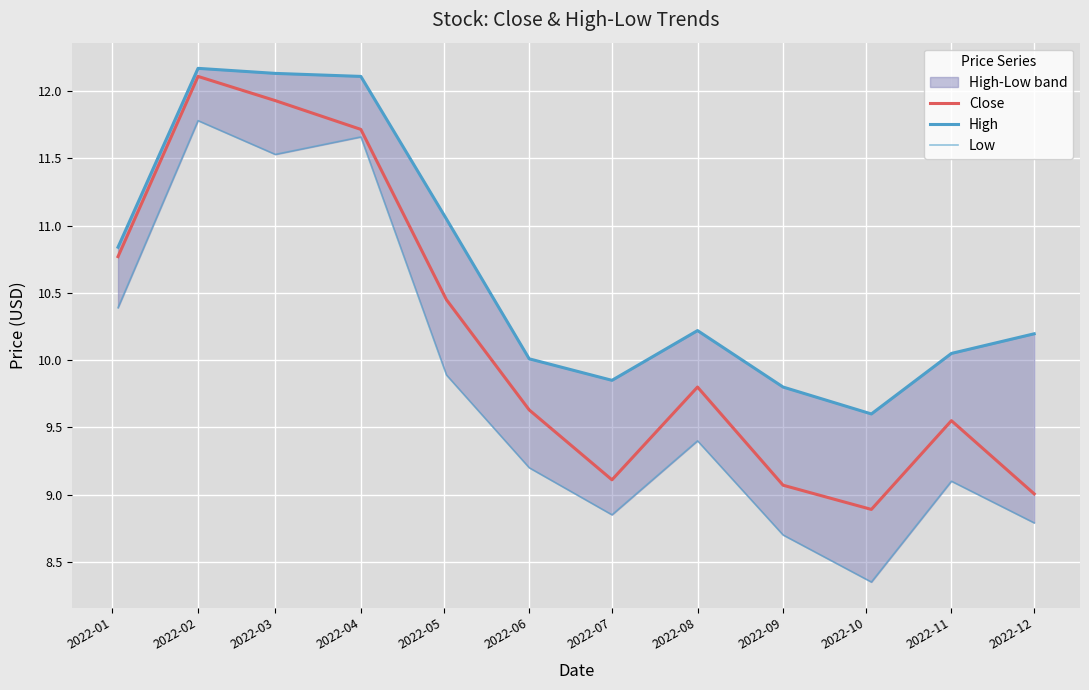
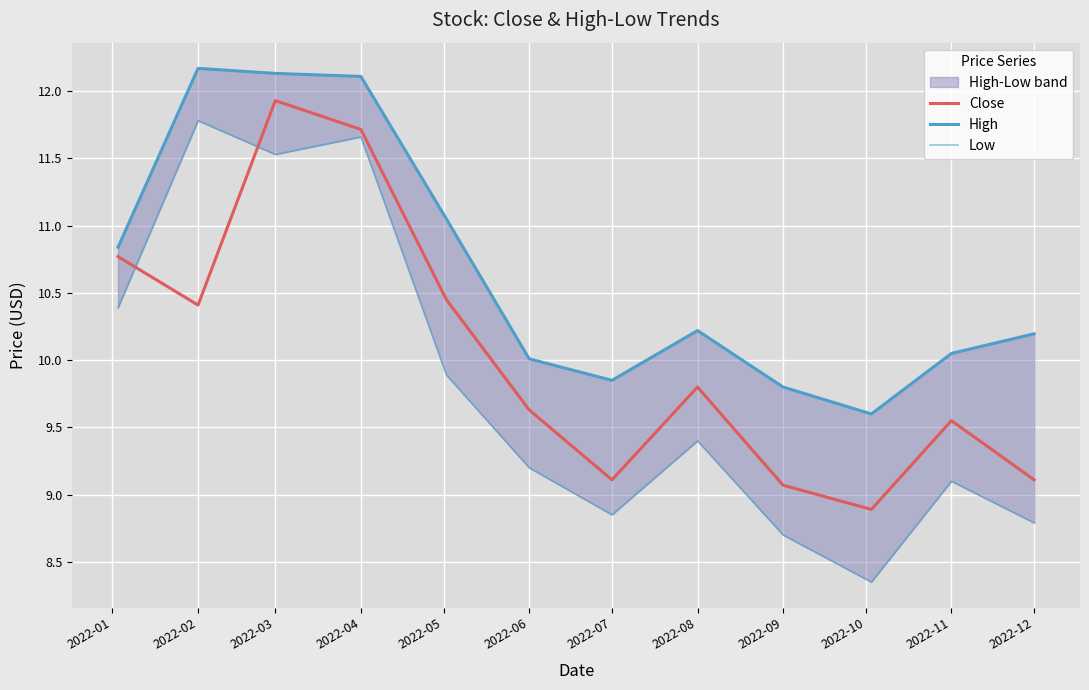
Close, 2022-02: 12.11 -> 10.41
Close, 2022-12: 9.01 -> 9.11
